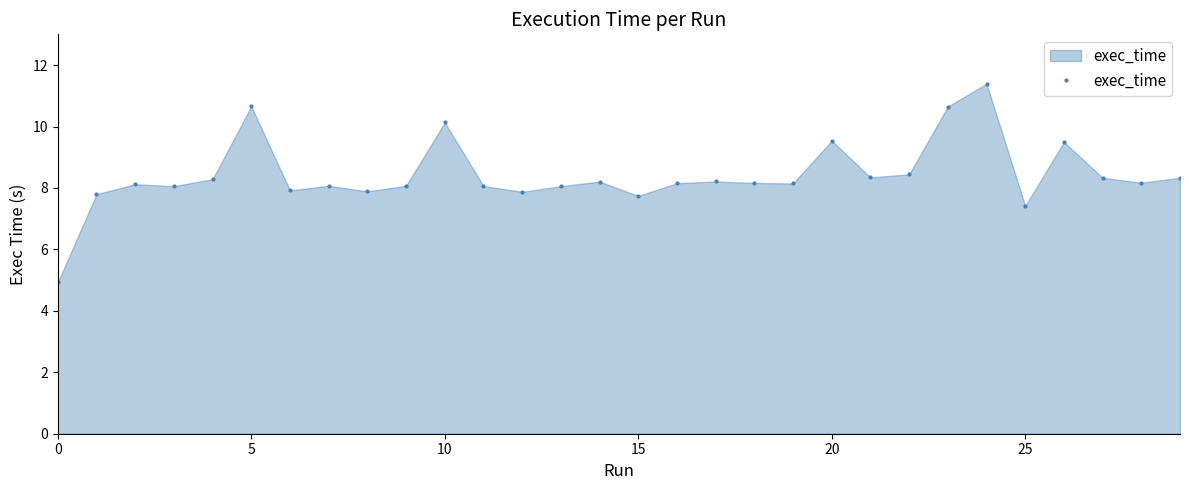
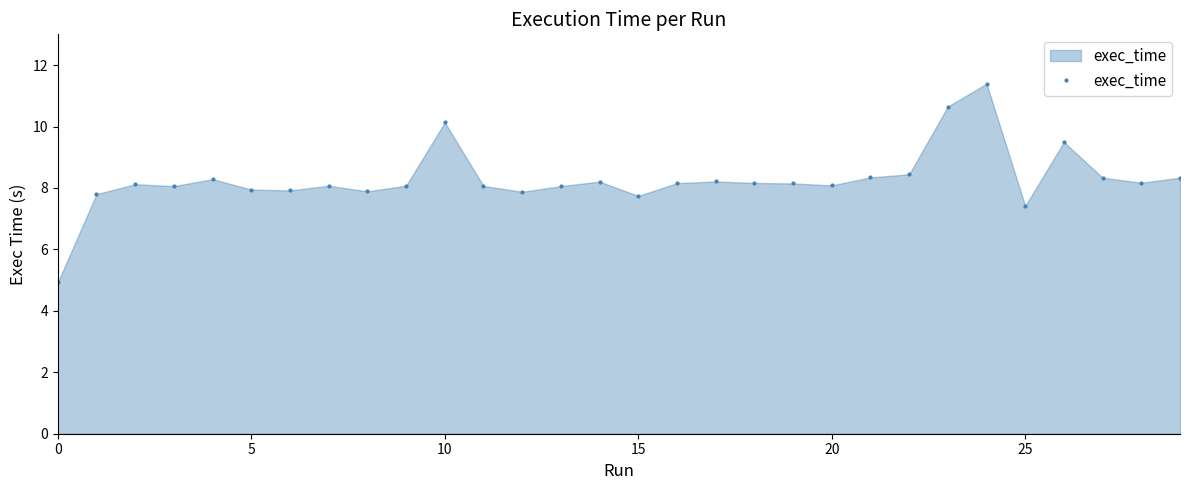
5: 10.7 -> 7.9
20: 9.5 -> 8.1
